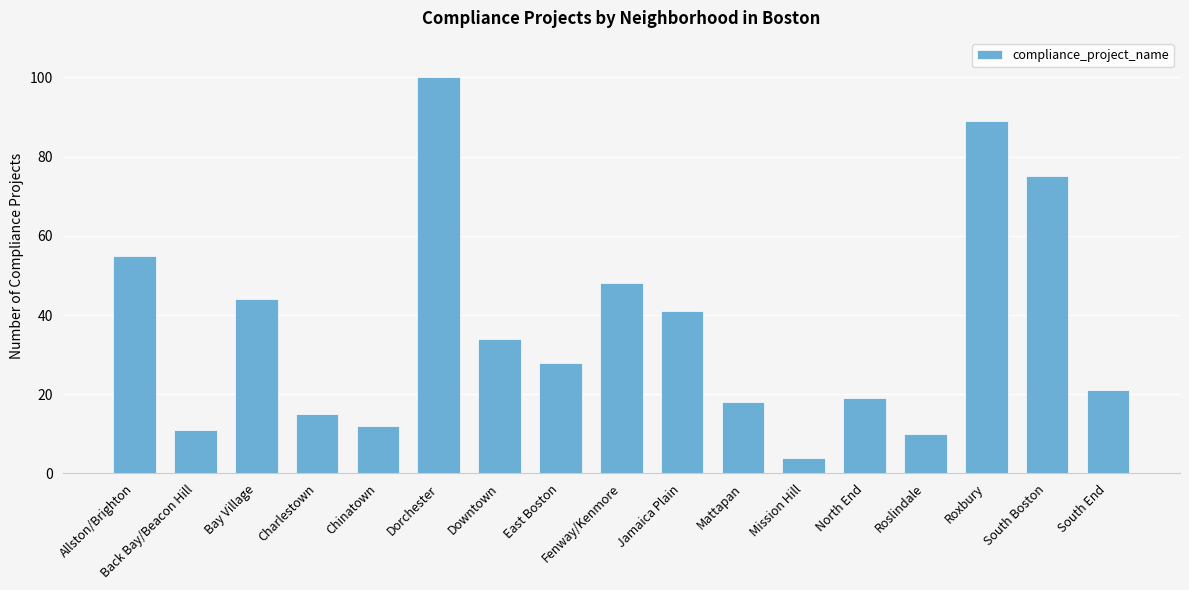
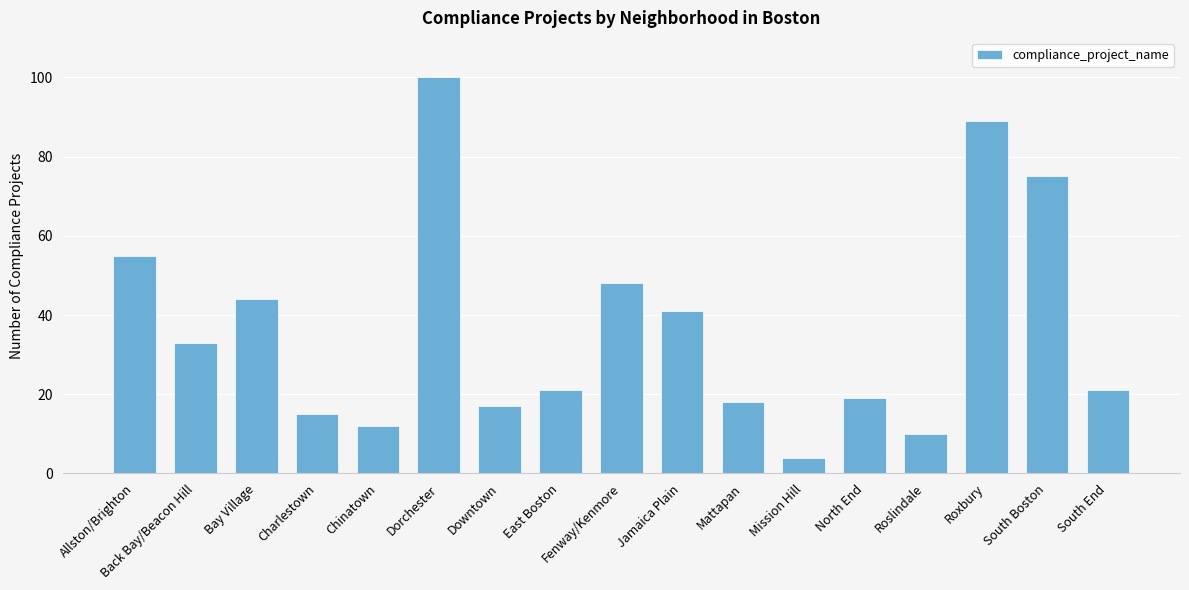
Back Bay/Beacon Hill: 11 -> 33
Downtown: 34 -> 17
East Boston: 28 -> 21
